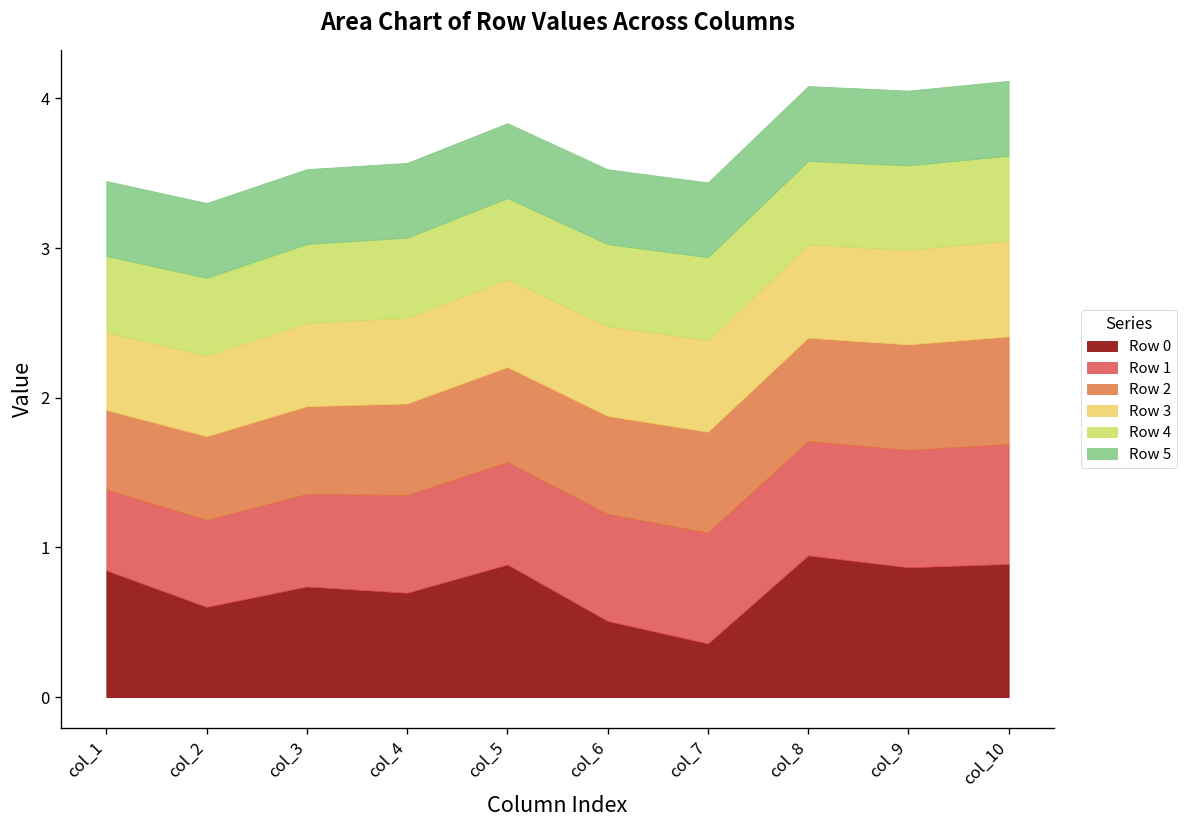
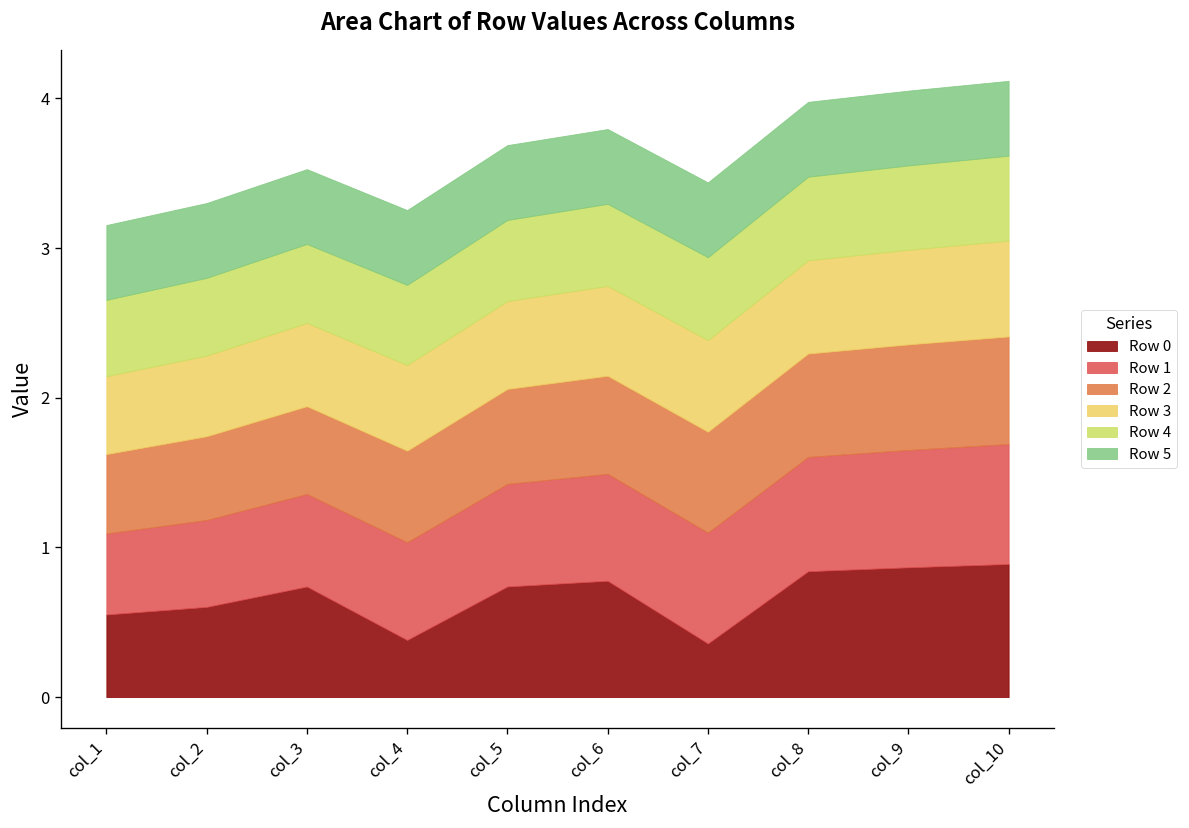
Row 0, col_1: 0.85 -> 0.55
Row 0, col_4: 0.70 -> 0.38
Row 0, col_5: 0.89 -> 0.74
Row 0, col_6: 0.51 -> 0.78
Row 0, col_8: 0.95 -> 0.84
